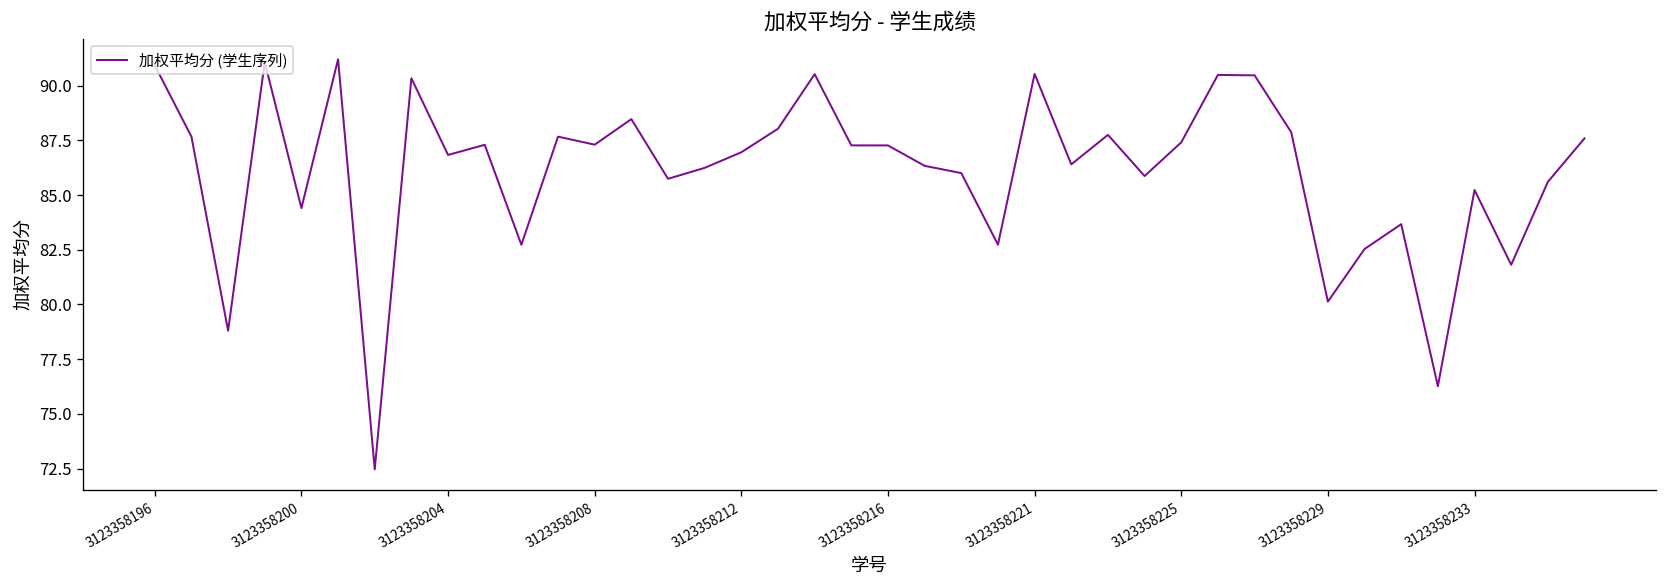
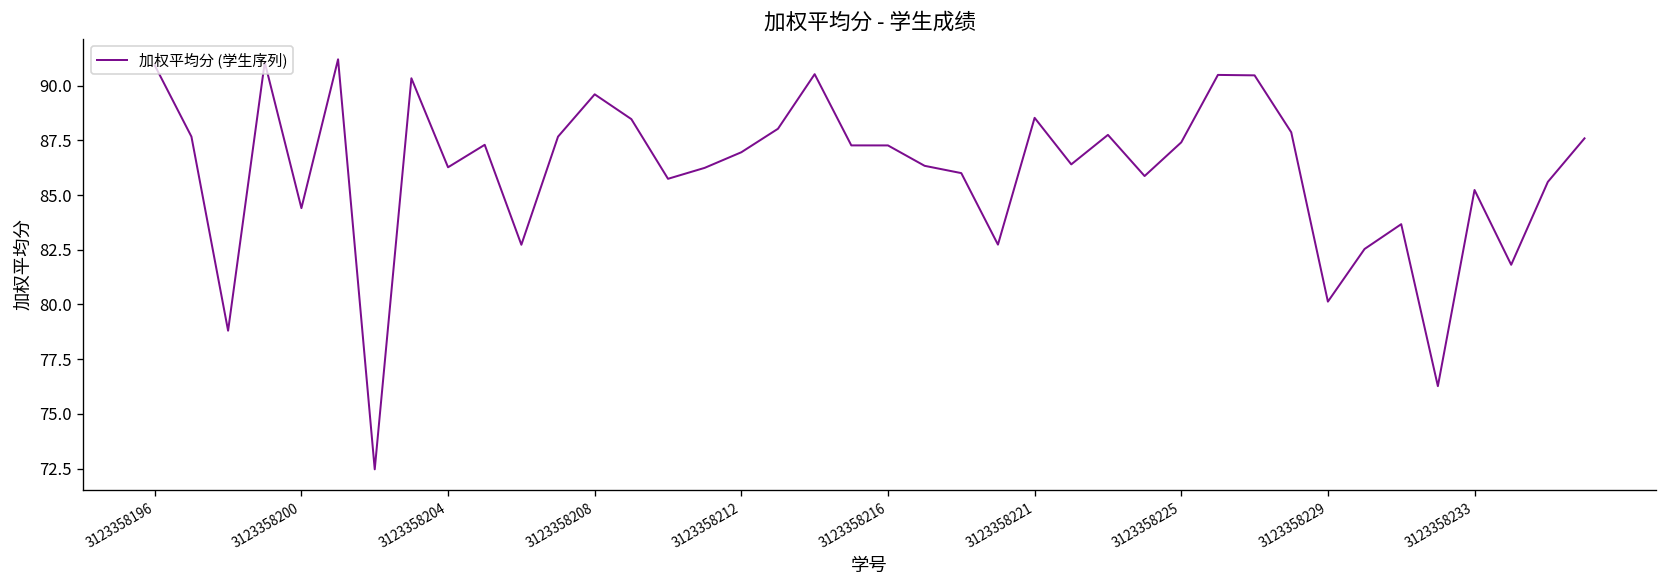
3123358204: 86.8 -> 86.3
3123358208: 87.3 -> 89.6
3123358221: 90.5 -> 88.5
